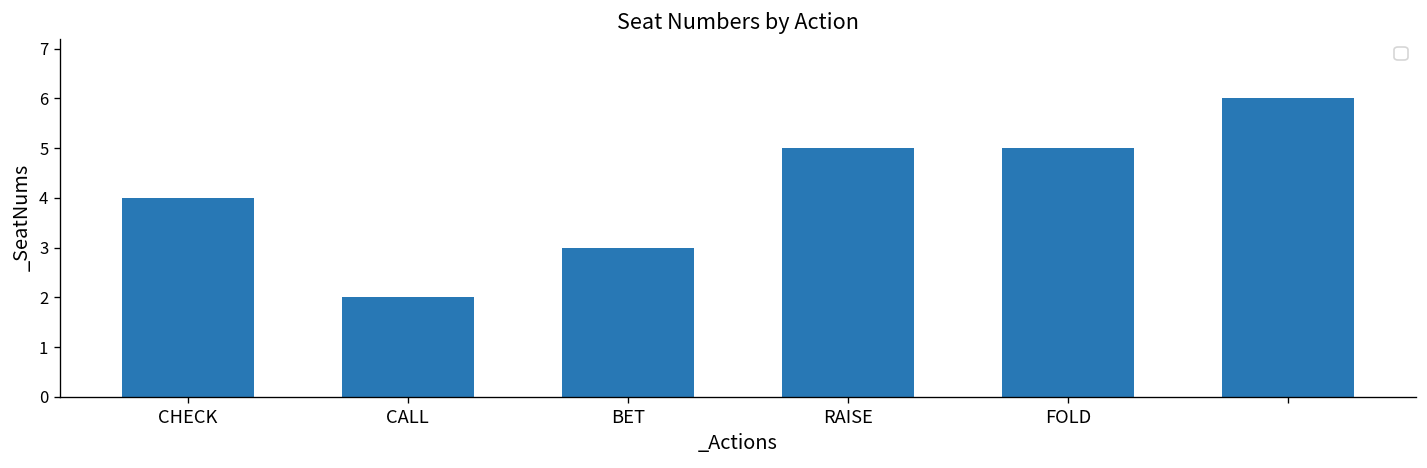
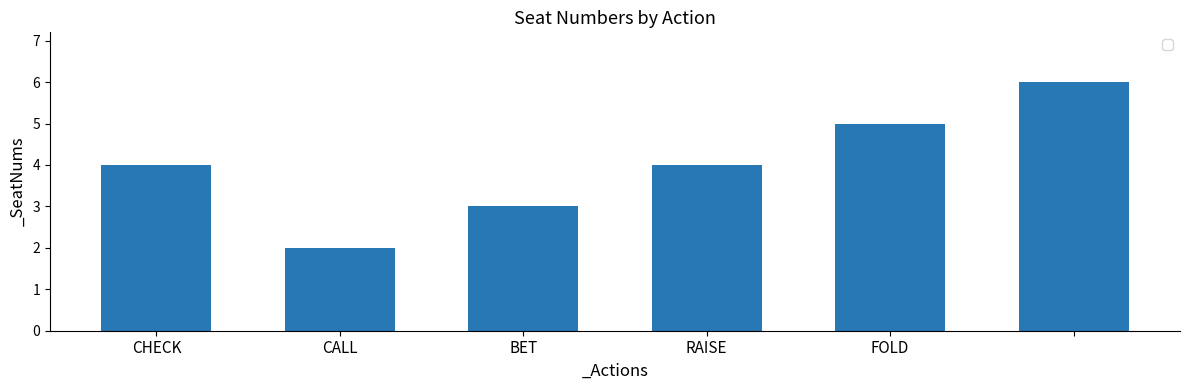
RAISE: 5 -> 4
